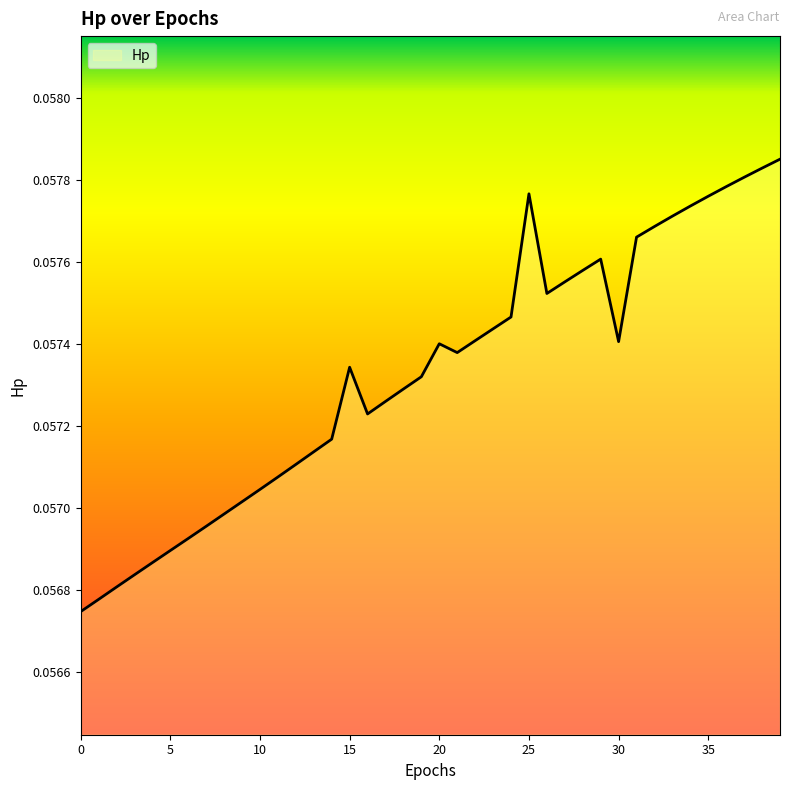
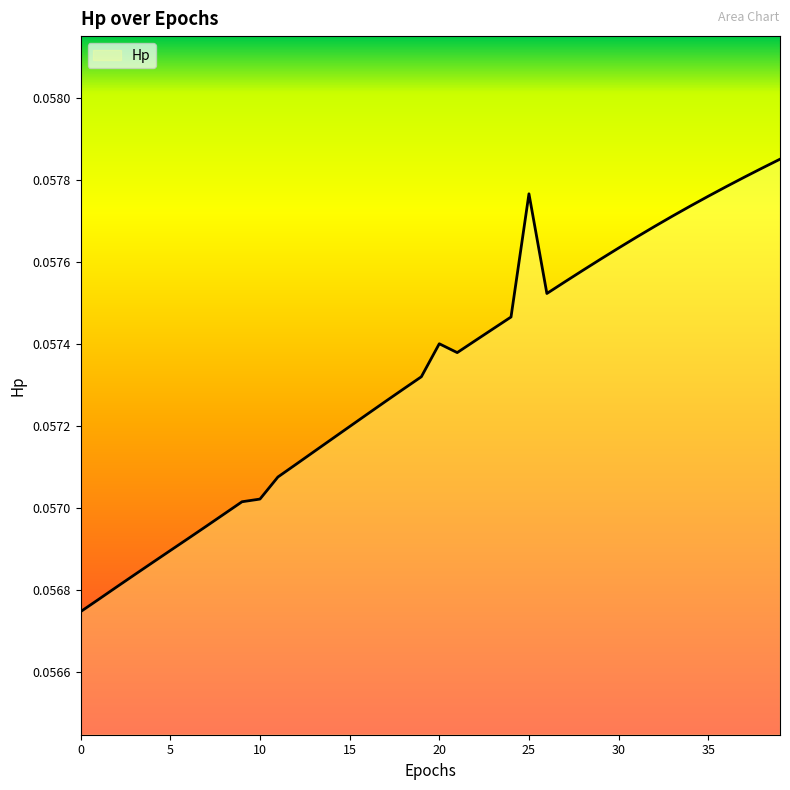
10: 0.05704 -> 0.05702
15: 0.05734 -> 0.05720
30: 0.05741 -> 0.05763
